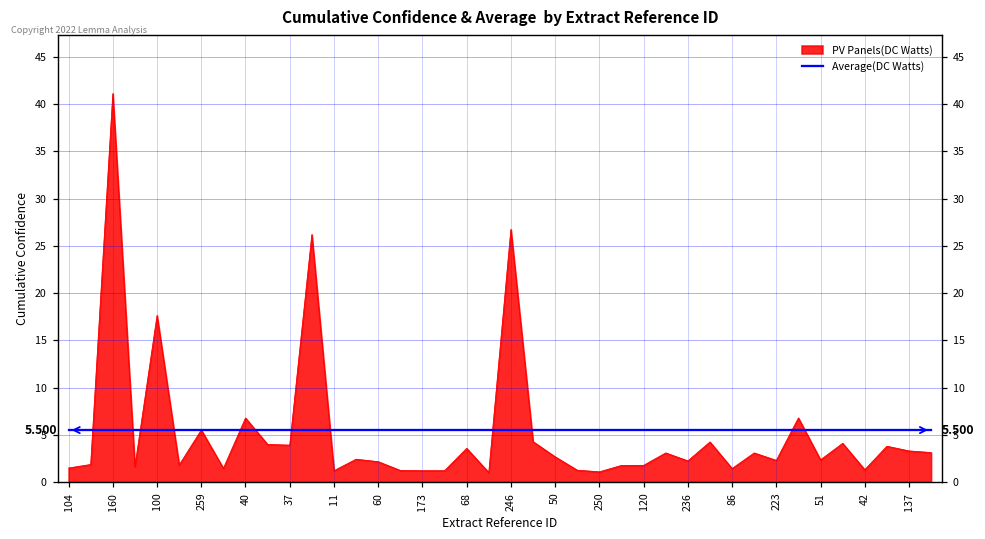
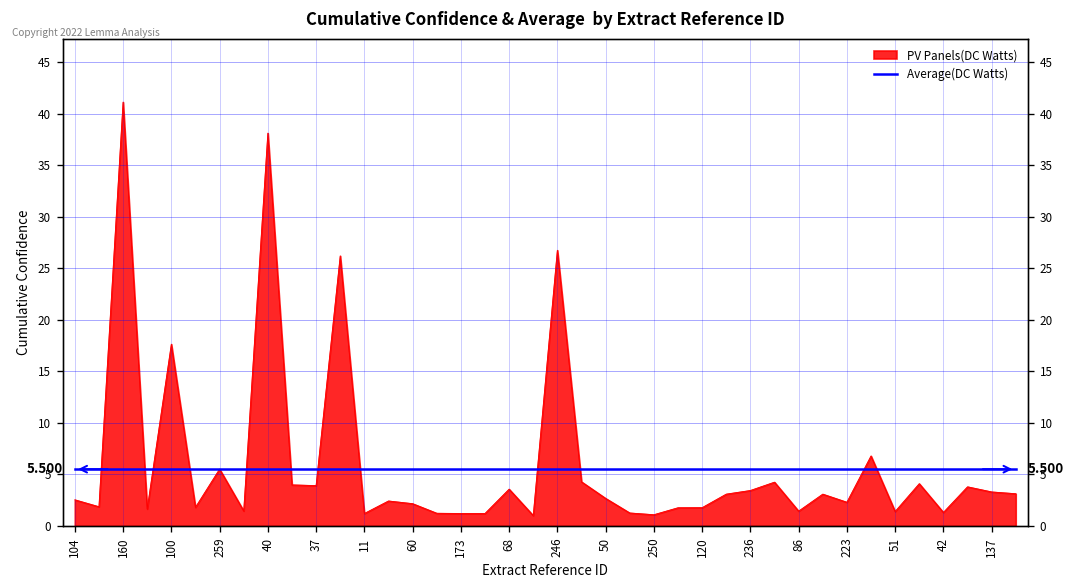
PV Panels(DC Watts), 104: 1 -> 3
PV Panels(DC Watts), 40: 7 -> 38
PV Panels(DC Watts), 236: 2 -> 3
PV Panels(DC Watts), 51: 2 -> 1
